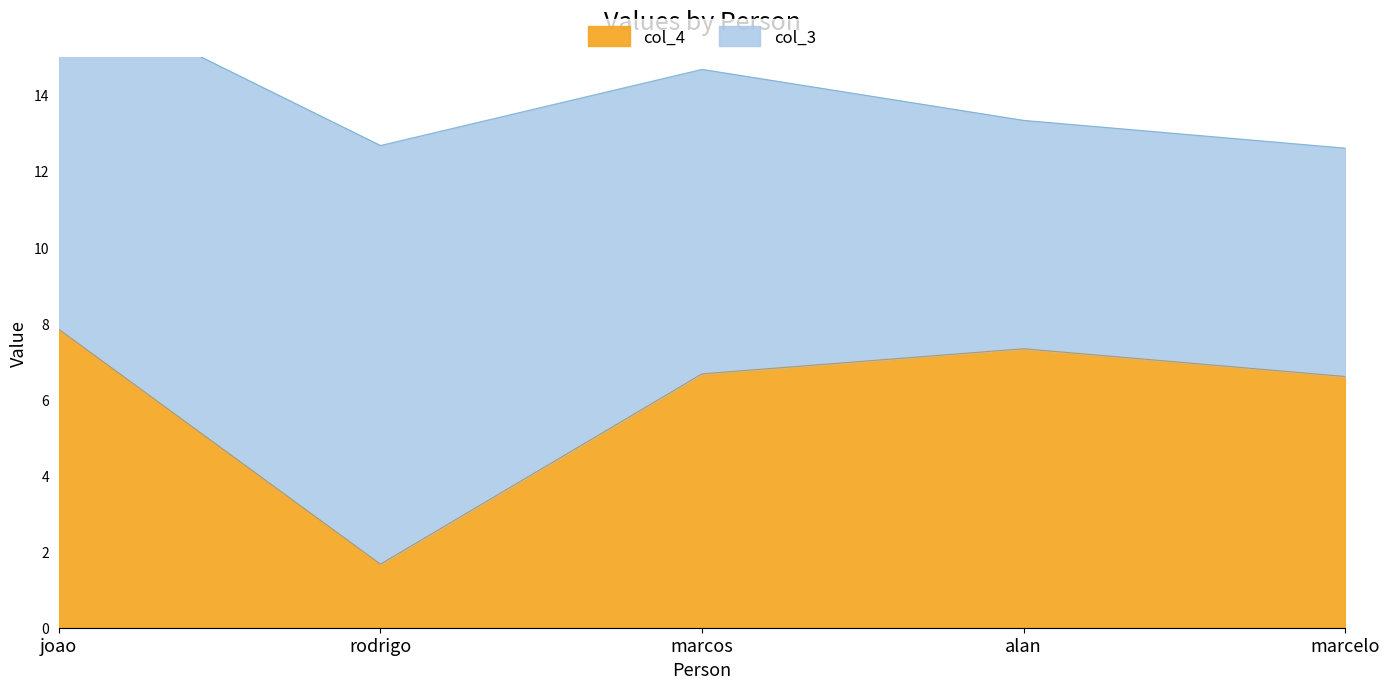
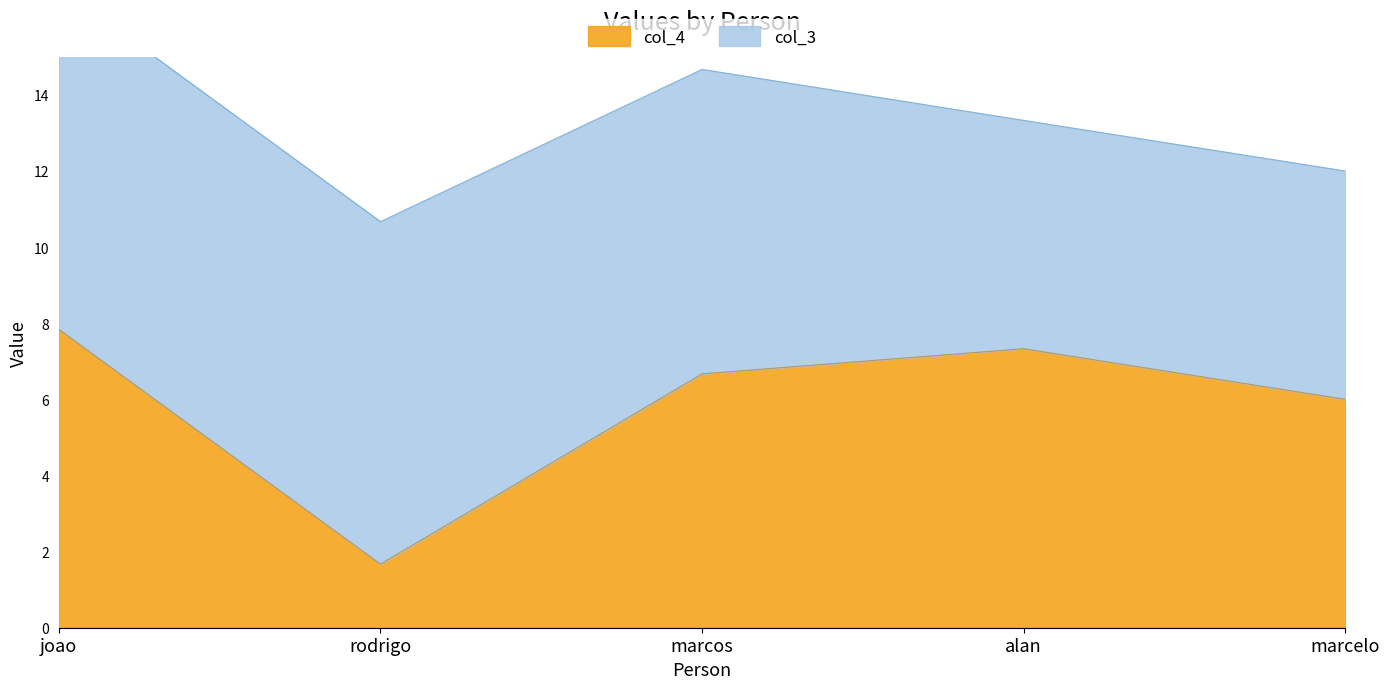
col_3, rodrigo: 11 -> 9
col_4, marcelo: 6.6 -> 6.0
